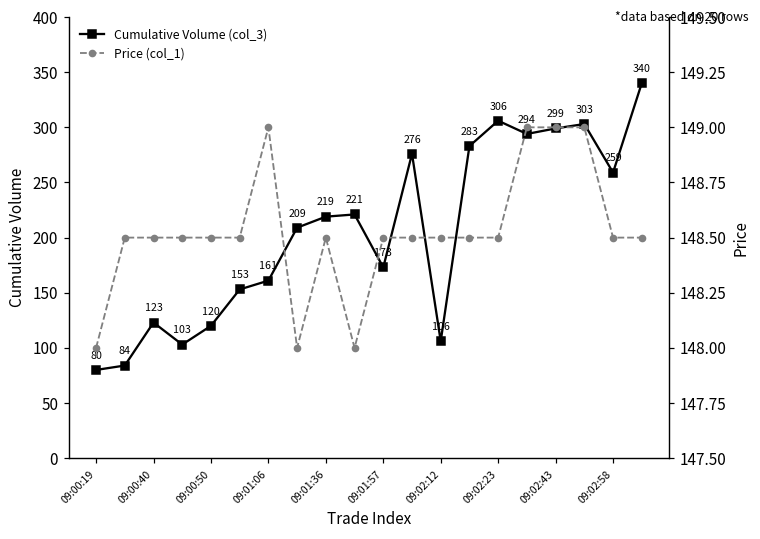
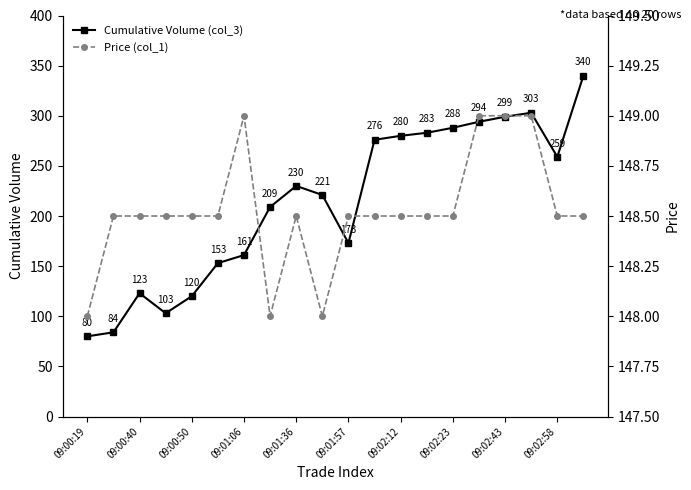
Cumulative Volume (col_3), 09:01:36: 219 -> 230
Cumulative Volume (col_3), 09:02:12: 106 -> 280
Cumulative Volume (col_3), 09:02:23: 306 -> 288
